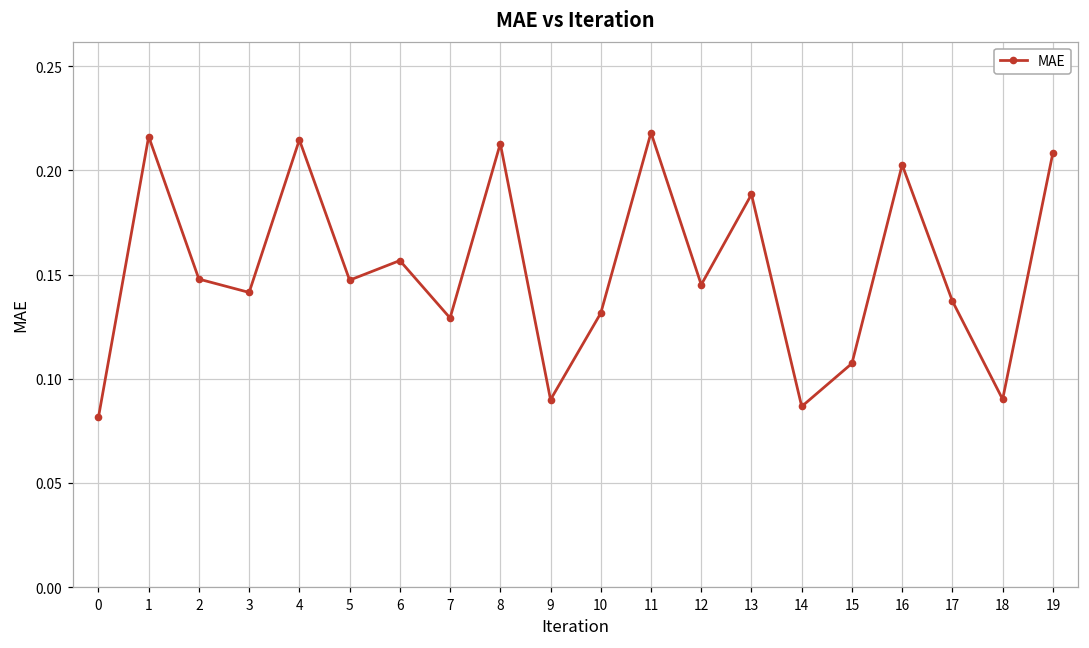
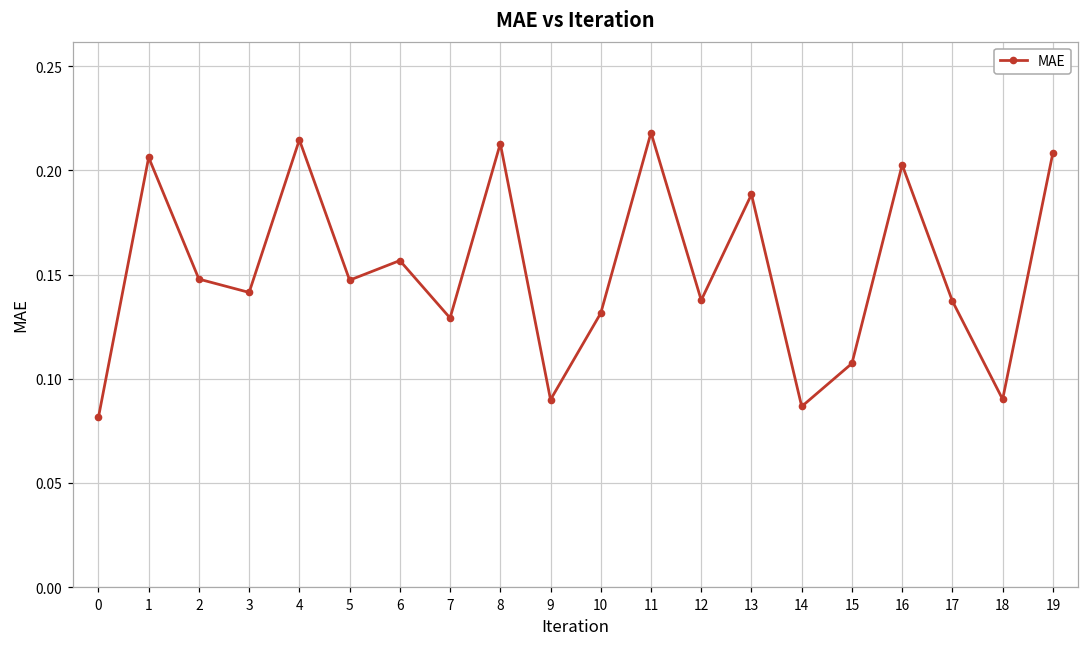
1: 0.216 -> 0.206
12: 0.145 -> 0.138
